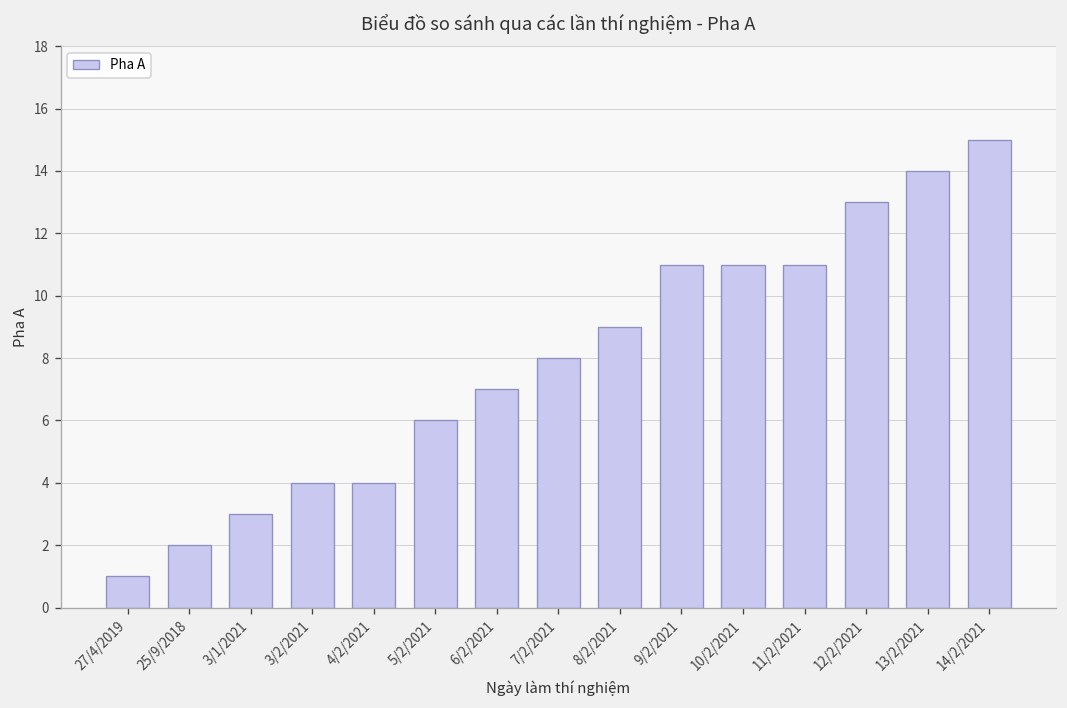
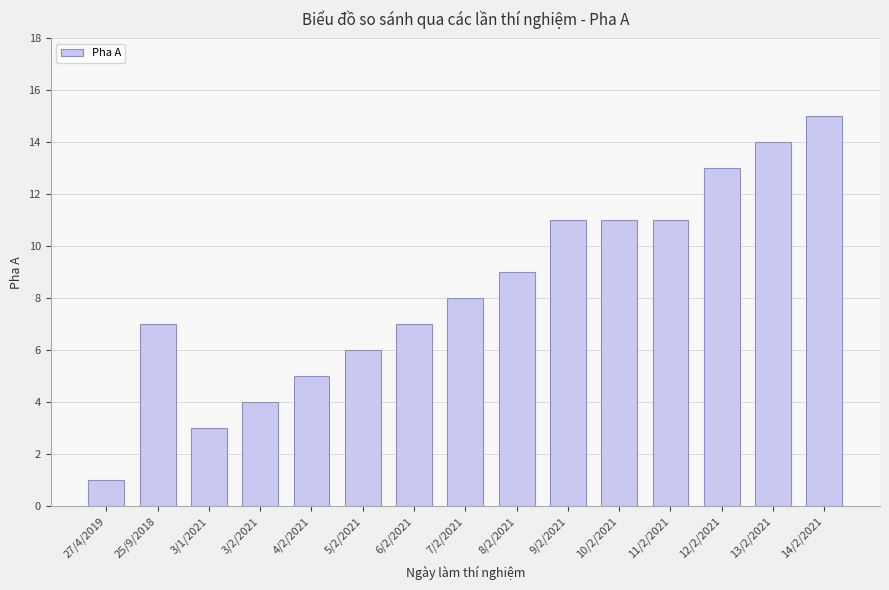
25/9/2018: 2 -> 7
4/2/2021: 4 -> 5
